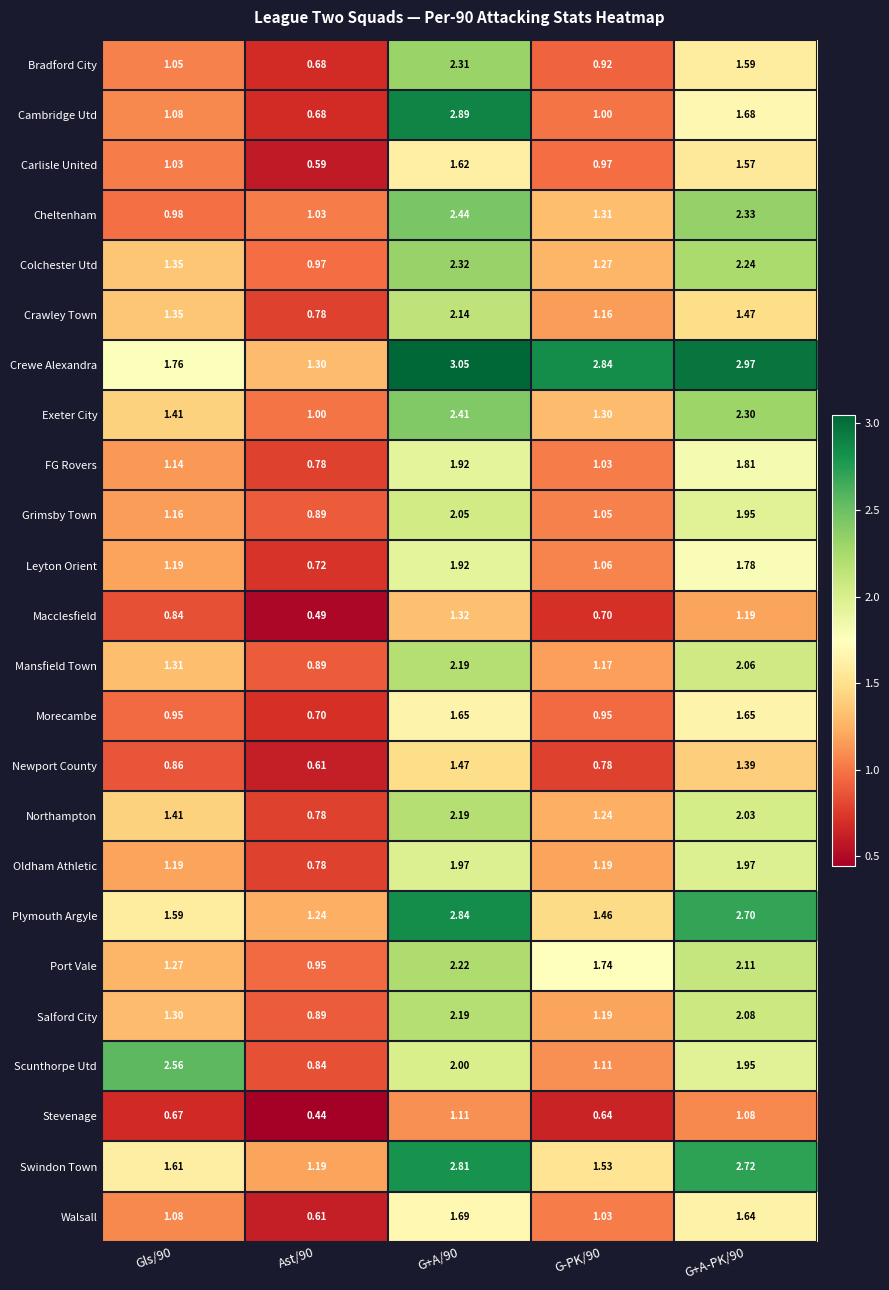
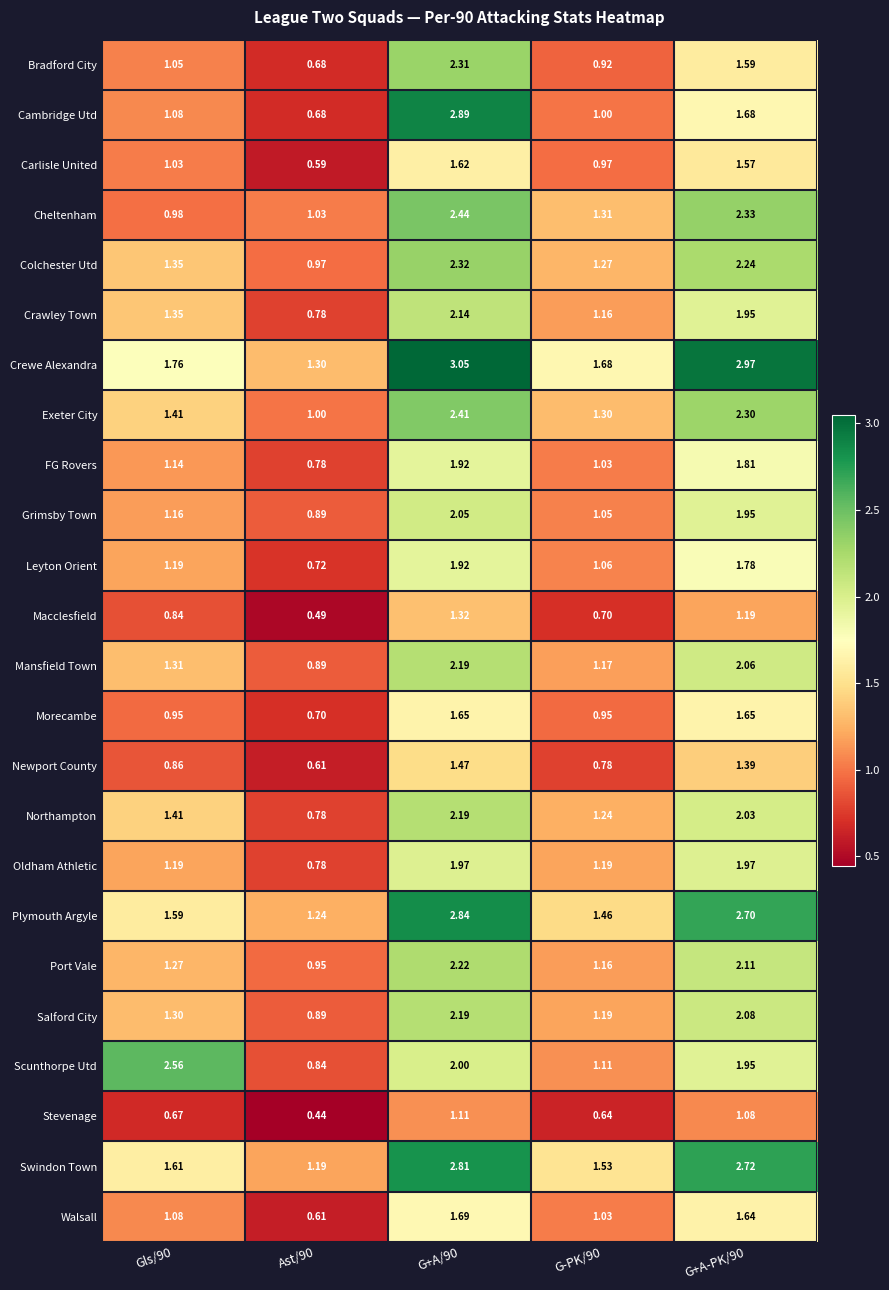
Crawley Town, G+A-PK/90: 1.47 -> 1.95
Crewe Alexandra, G-PK/90: 2.84 -> 1.68
Port Vale, G-PK/90: 1.74 -> 1.16
